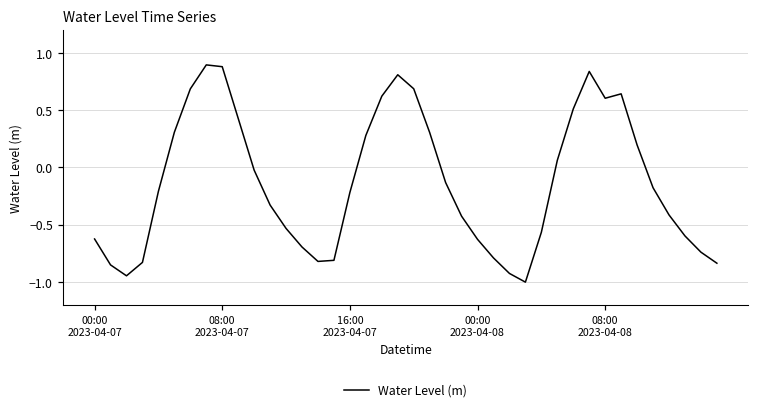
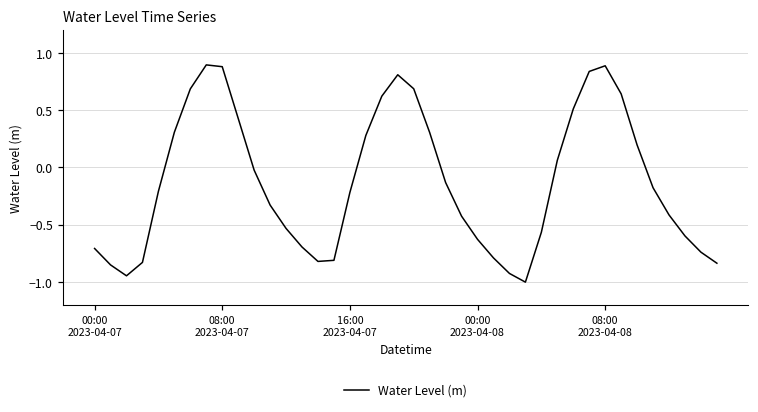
00:00 2023-04-07: -0.63 -> -0.71
08:00 2023-04-08: 0.61 -> 0.89
